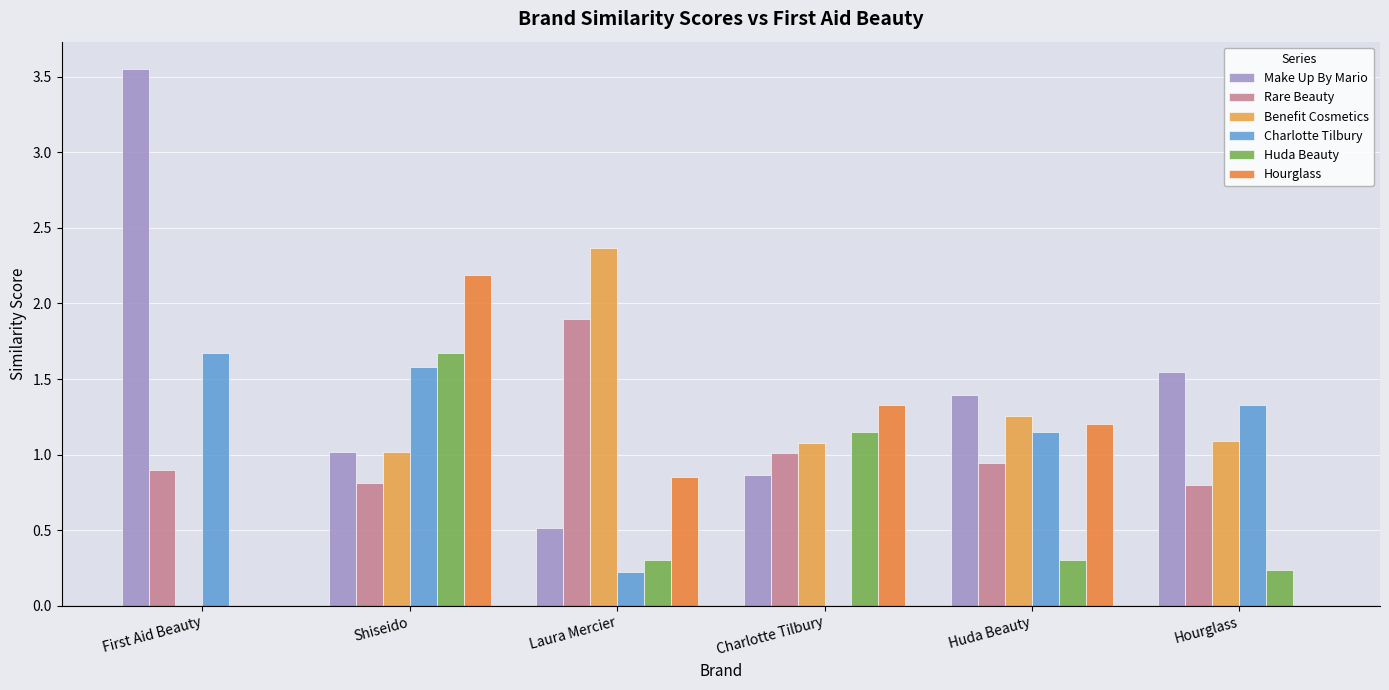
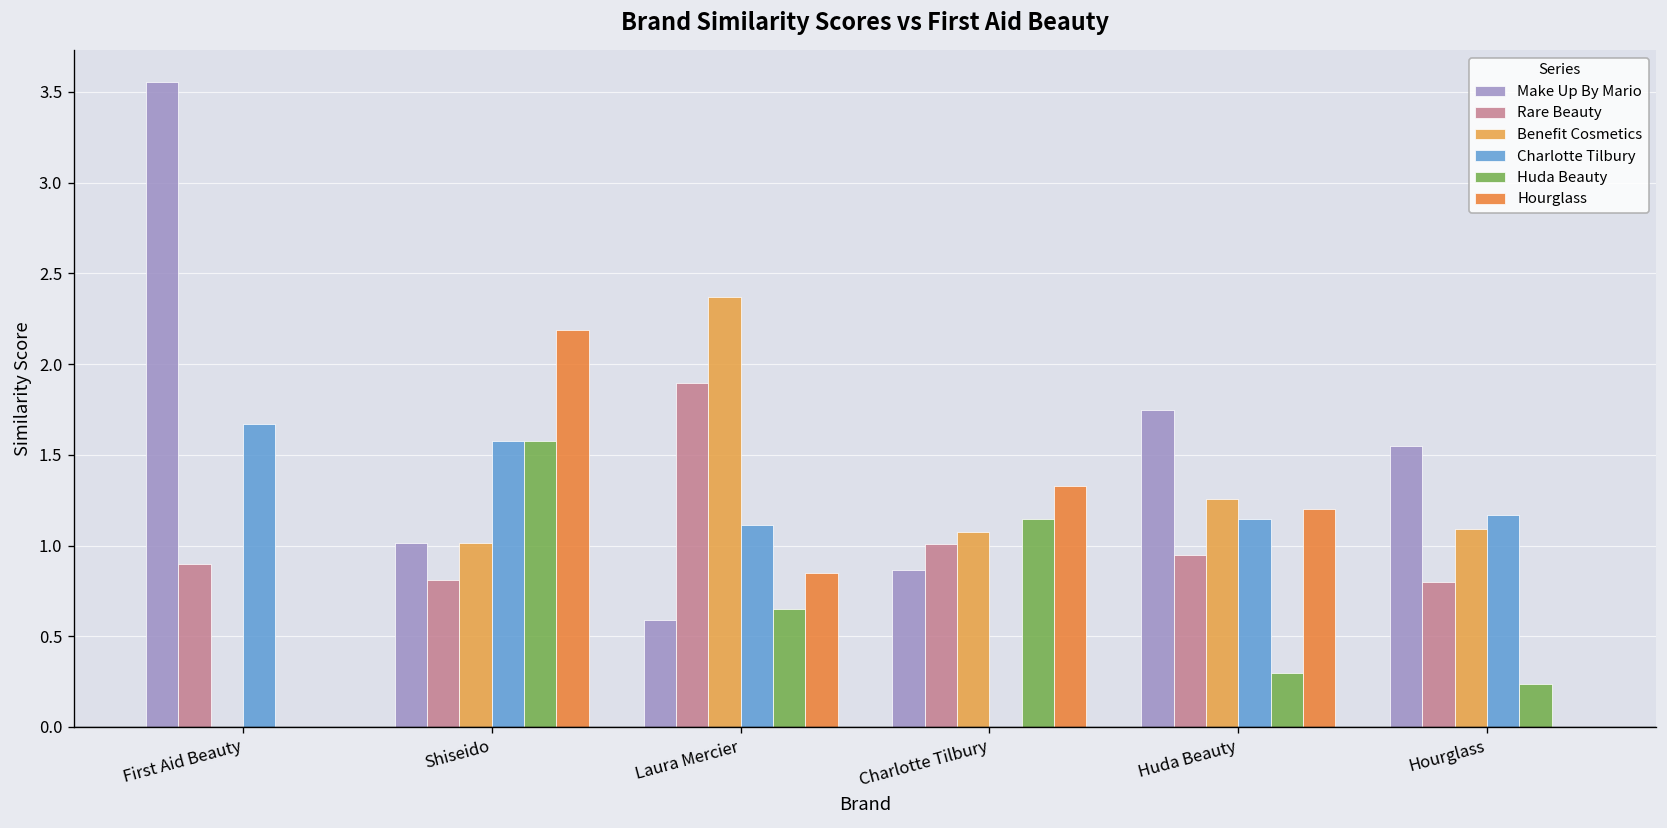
Huda Beauty, Shiseido: 1.67 -> 1.58
Make Up By Mario, Laura Mercier: 0.52 -> 0.59
Charlotte Tilbury, Laura Mercier: 0.22 -> 1.11
Huda Beauty, Laura Mercier: 0.30 -> 0.65
Make Up By Mario, Huda Beauty: 1.39 -> 1.75
Charlotte Tilbury, Hourglass: 1.33 -> 1.17
